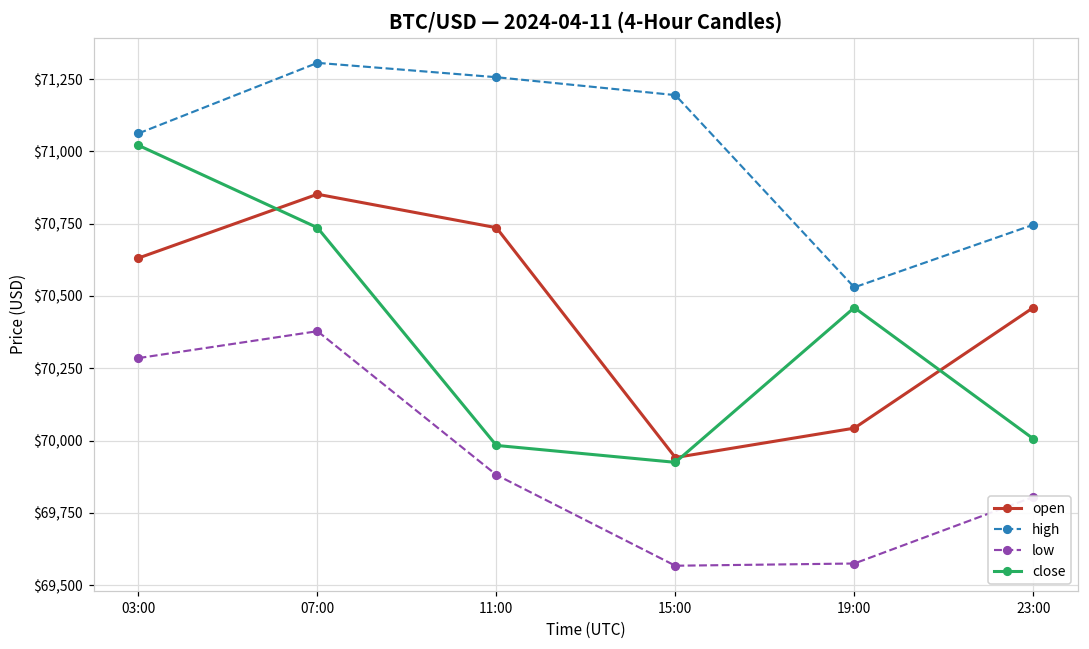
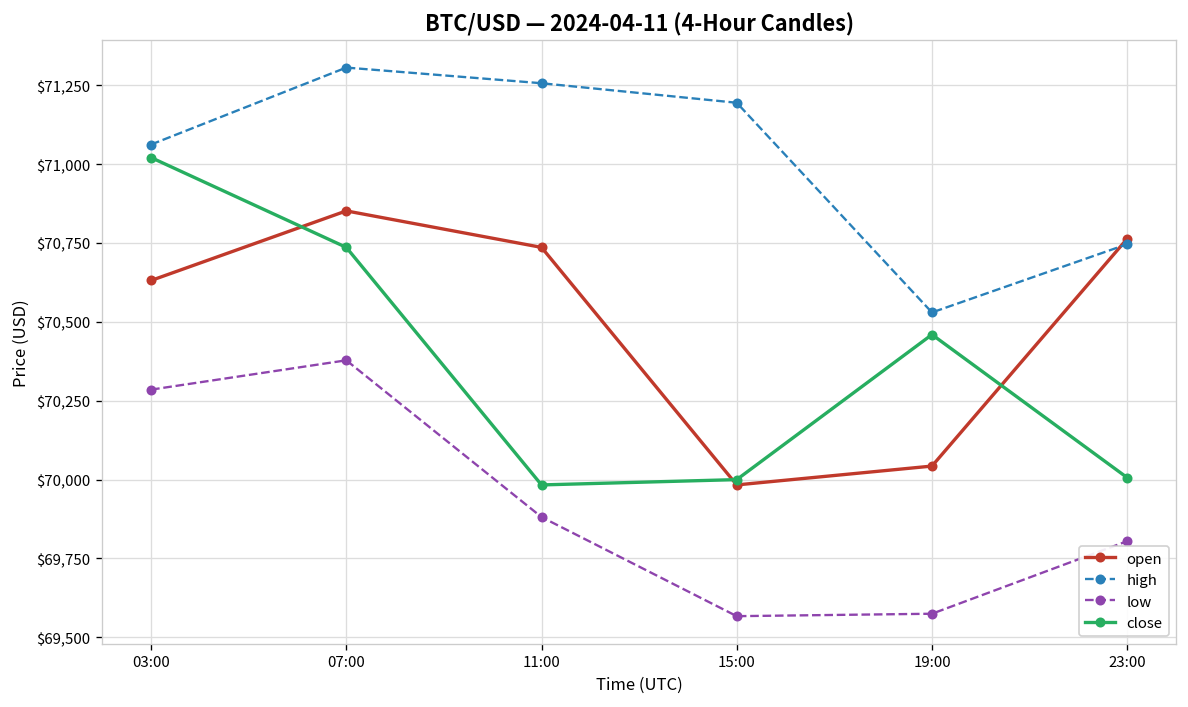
open, 15:00: $69,940 -> $69,980
close, 15:00: $69,920 -> $70,000
open, 23:00: $70,460 -> $70,760
